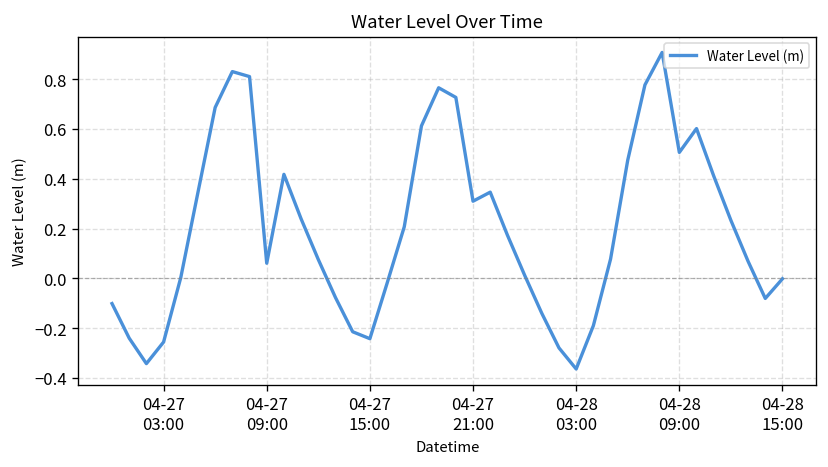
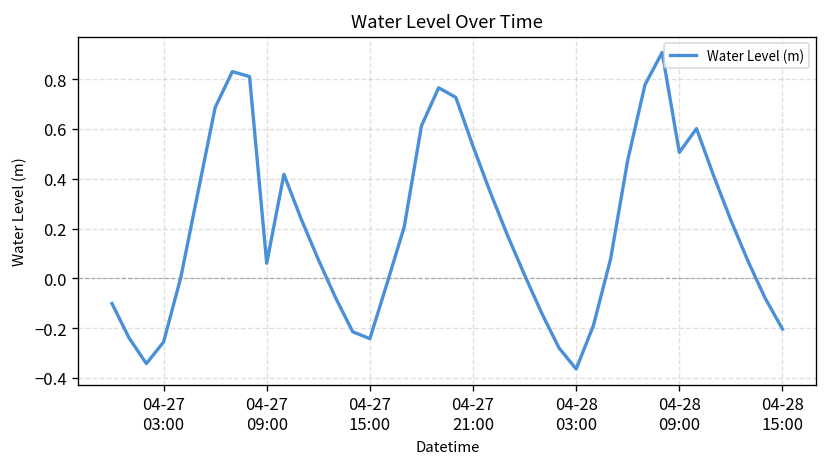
04-27 21:00: 0.31 -> 0.53
04-28 15:00: 0.00 -> -0.20
